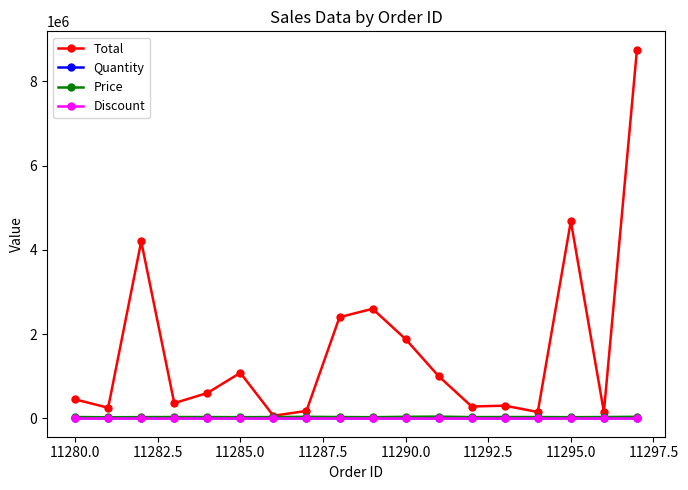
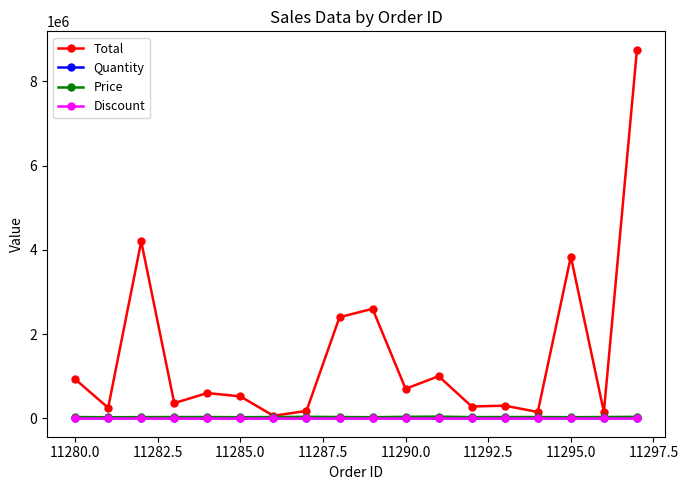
Total, 11280.0: 500000 -> 900000
Total, 11285.0: 1100000 -> 500000
Total, 11290.0: 1900000 -> 700000
Total, 11295.0: 4700000 -> 3800000
